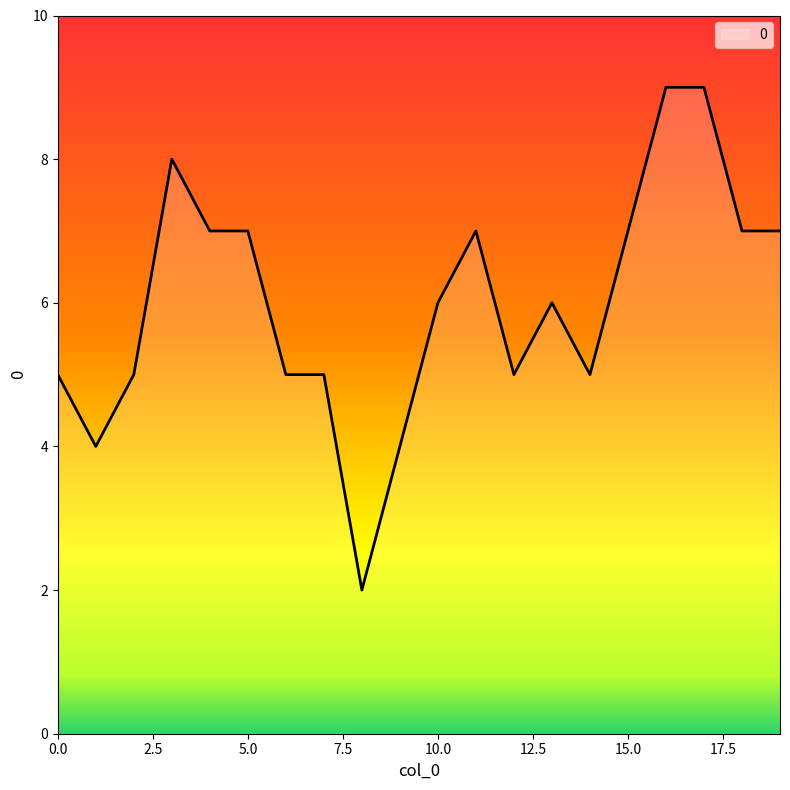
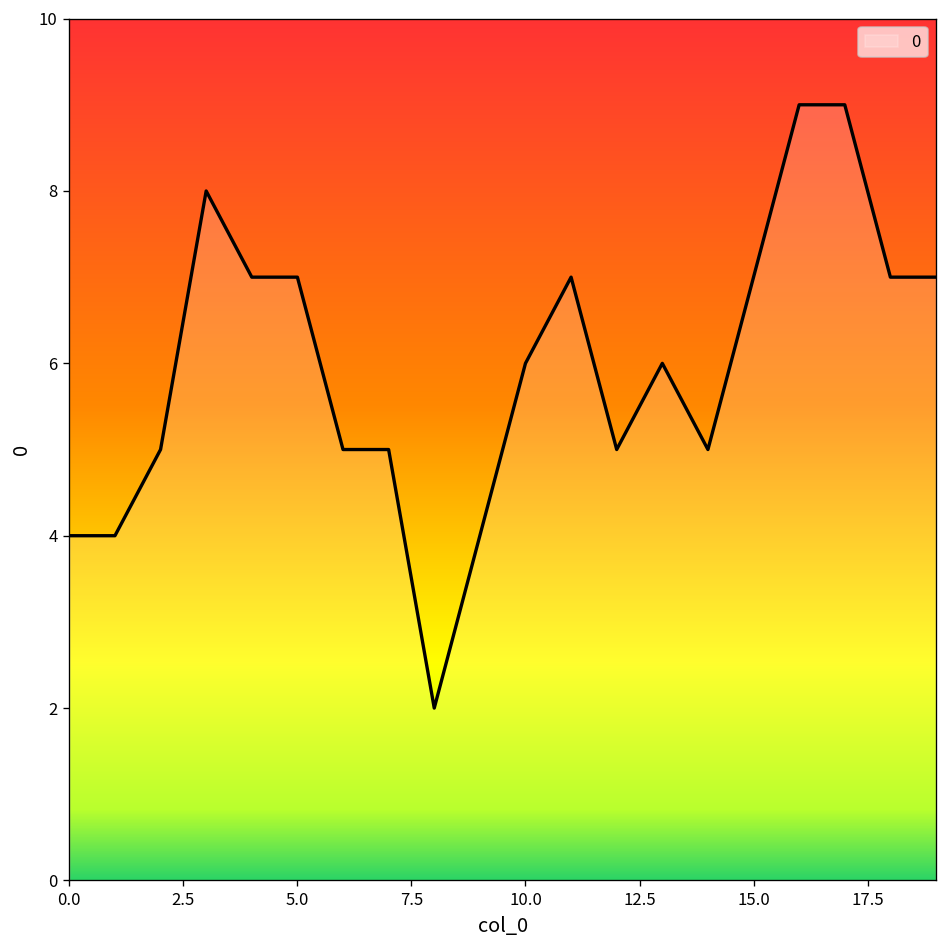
0.0: 5 -> 4
